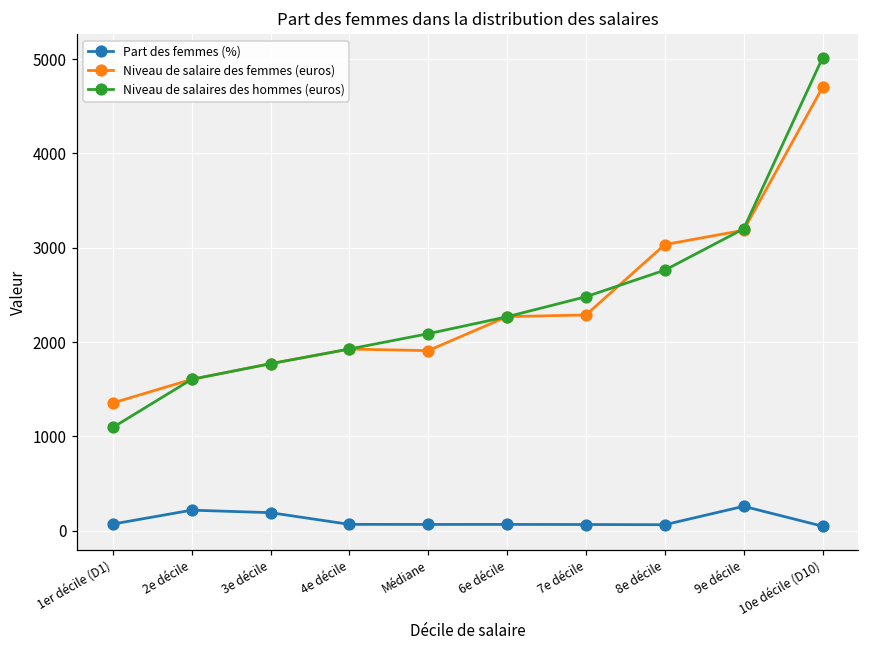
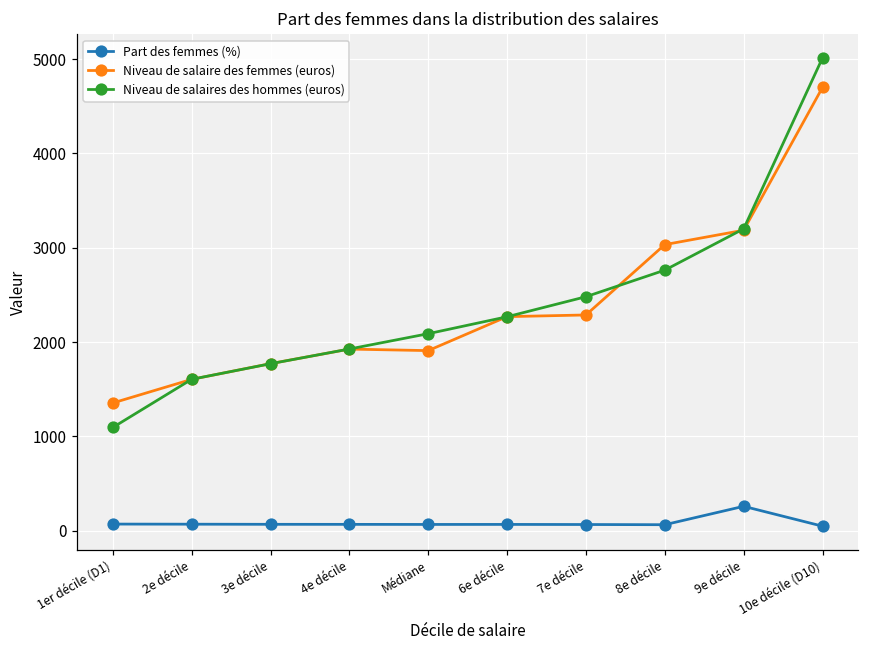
Part des femmes (%), 2e décile: 200 -> 100
Part des femmes (%), 3e décile: 200 -> 100
